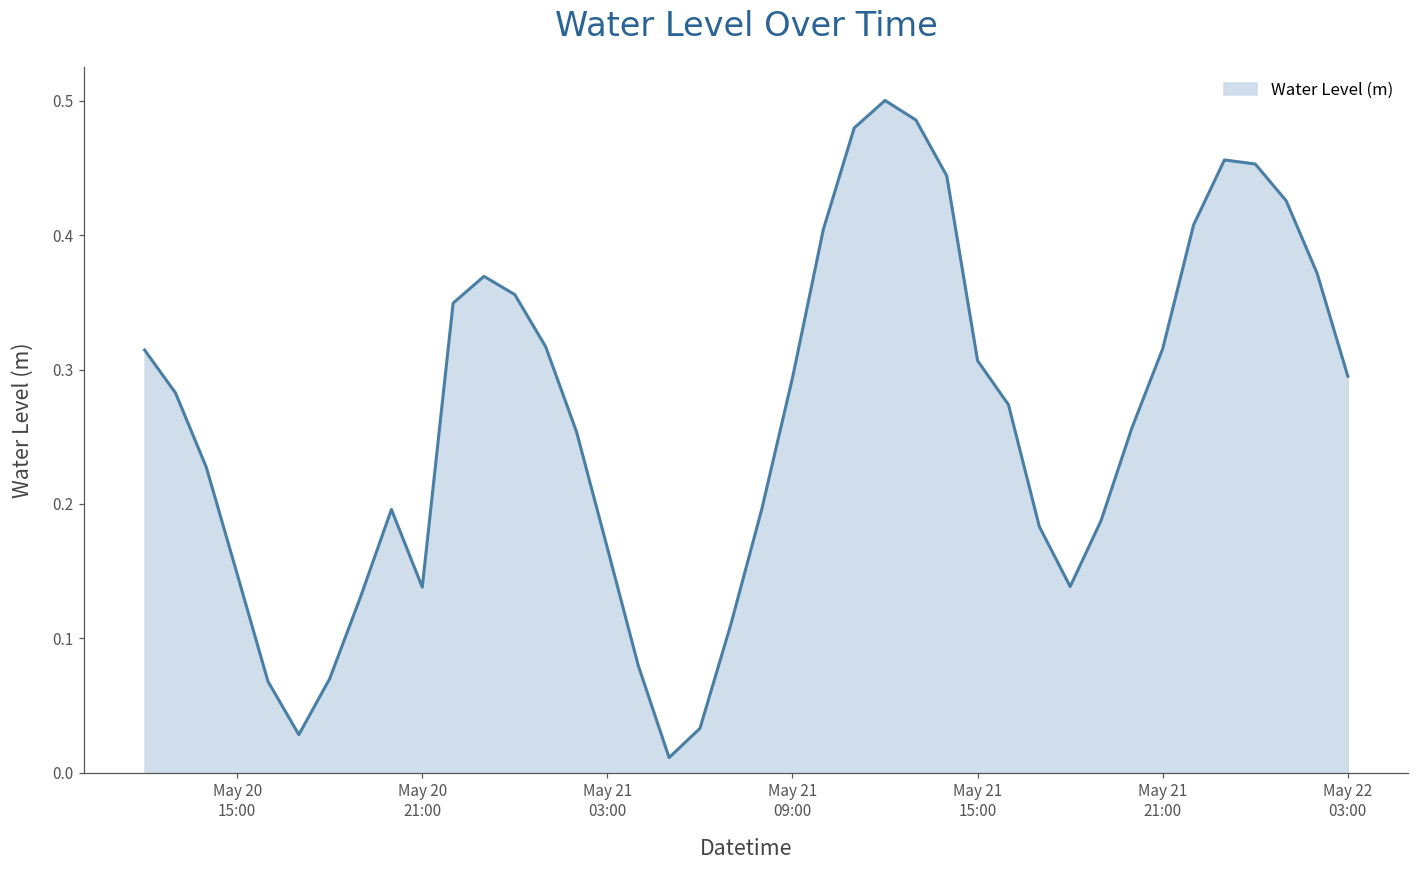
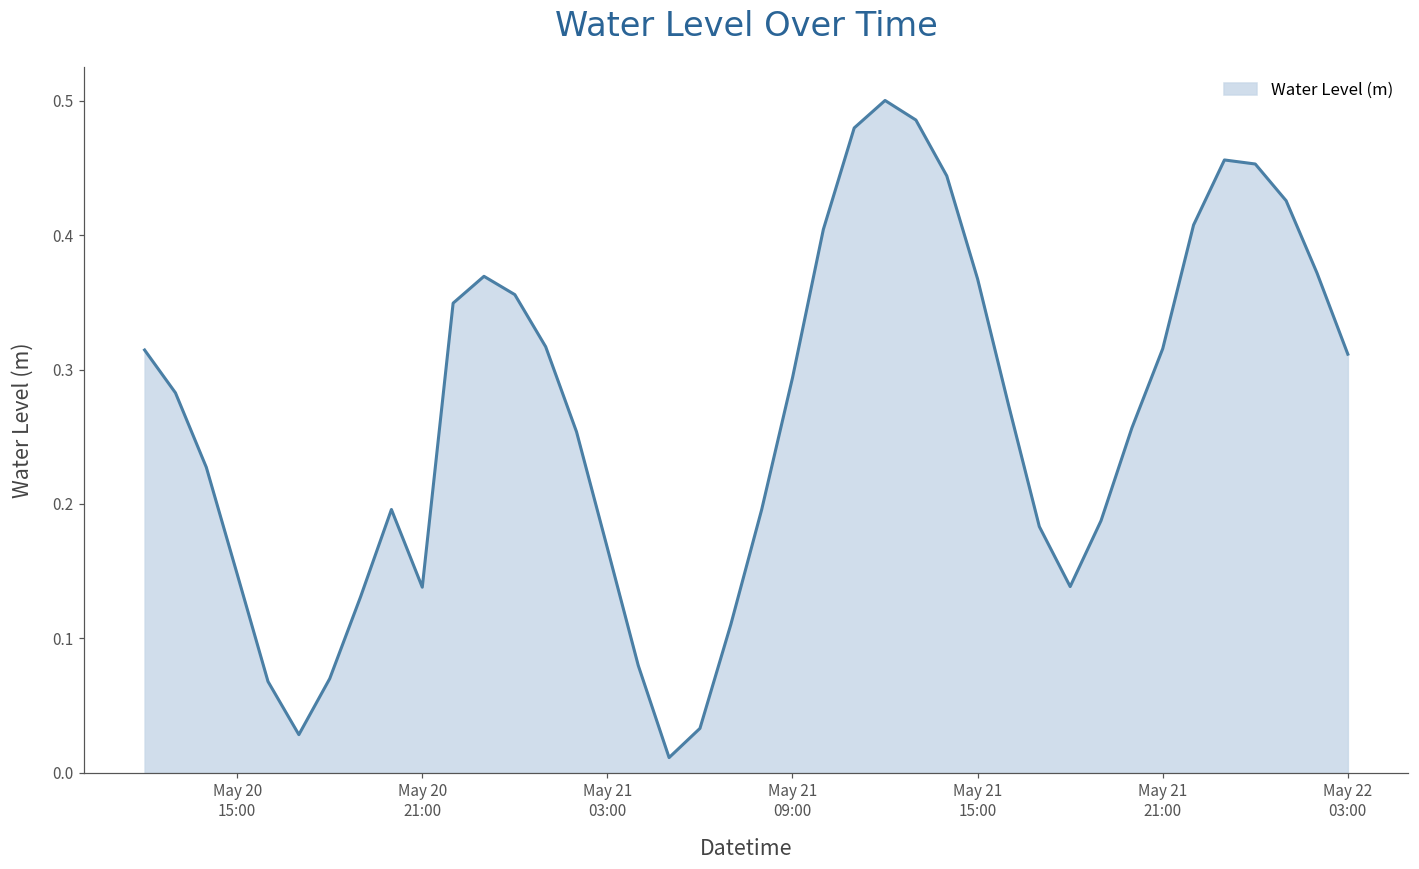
May 21 15:00: 0.307 -> 0.367
May 22 03:00: 0.295 -> 0.311
